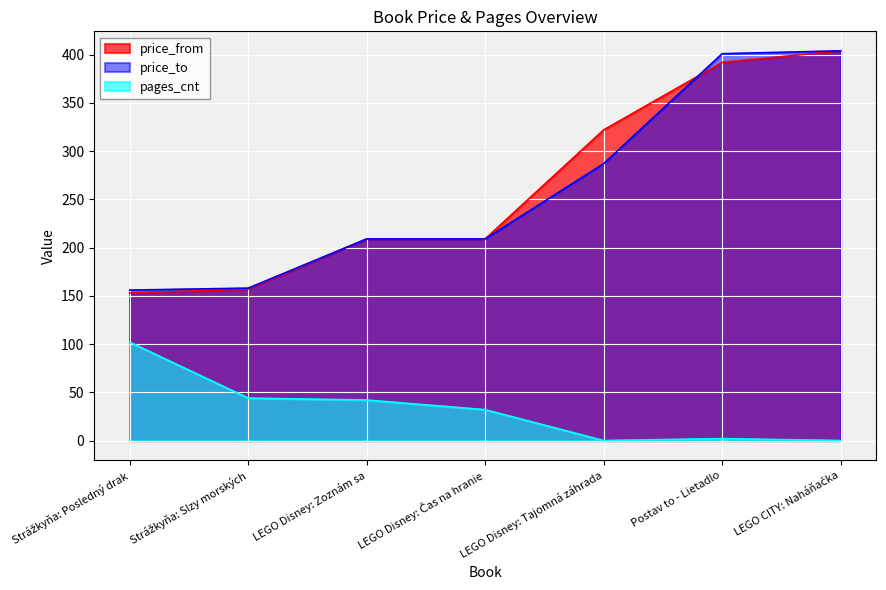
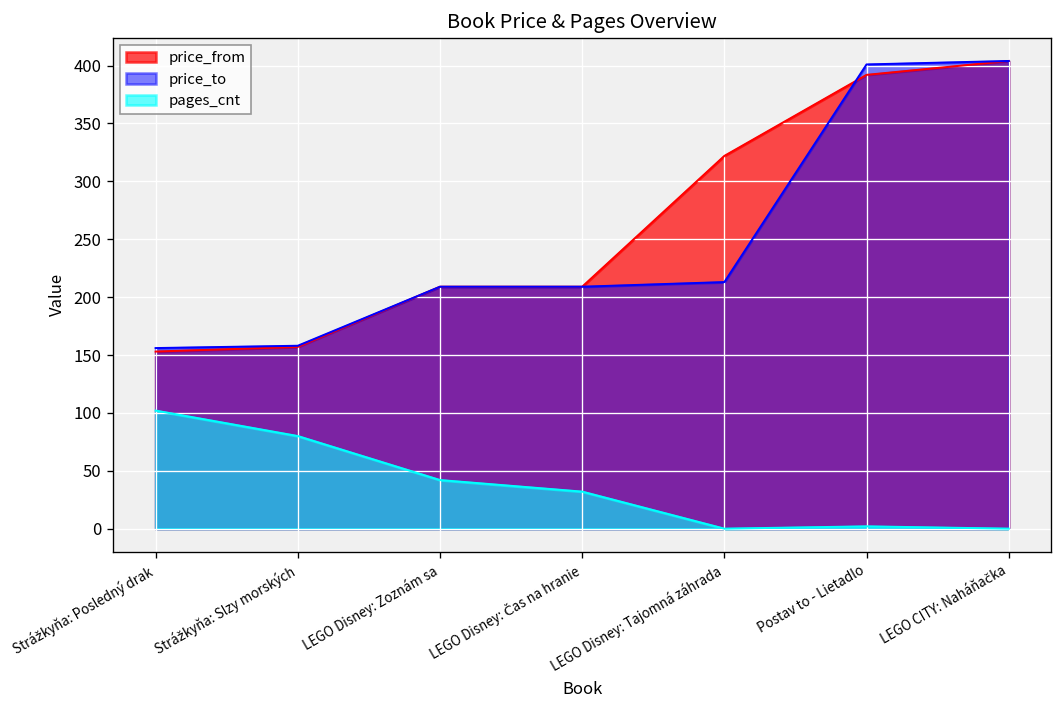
pages_cnt, Strážkyňa: Slzy morských: 40 -> 80
price_to, LEGO Disney: Tajomná záhrada: 290 -> 210
